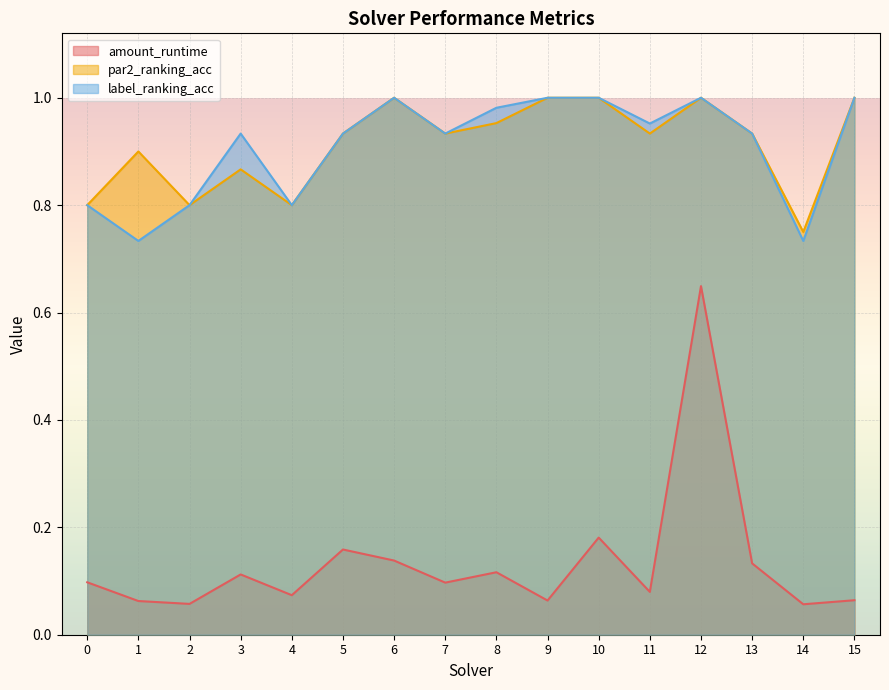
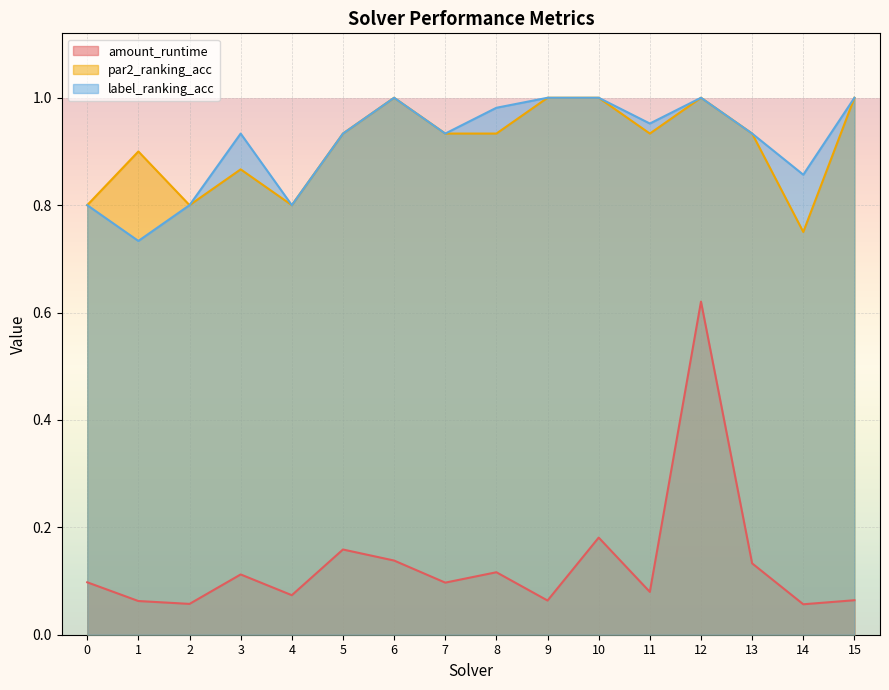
par2_ranking_acc, 8: 0.95 -> 0.93
amount_runtime, 12: 0.65 -> 0.62
label_ranking_acc, 14: 0.73 -> 0.86
